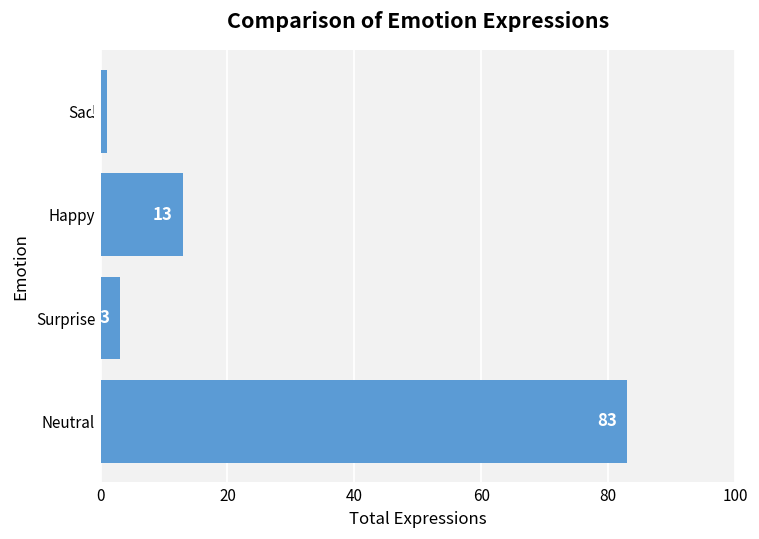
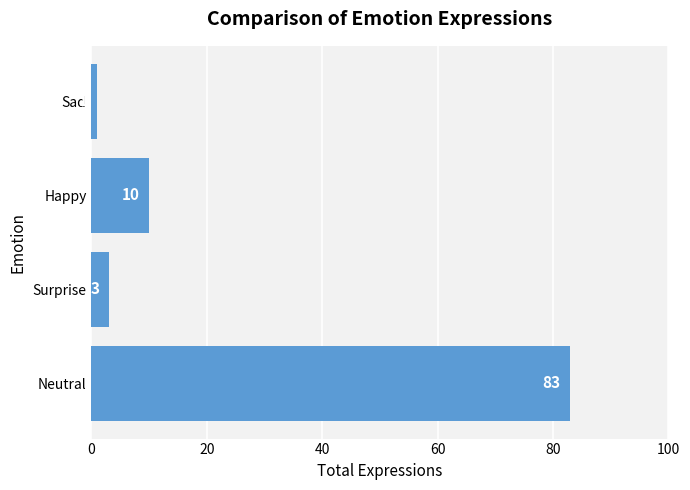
Happy: 13 -> 10
